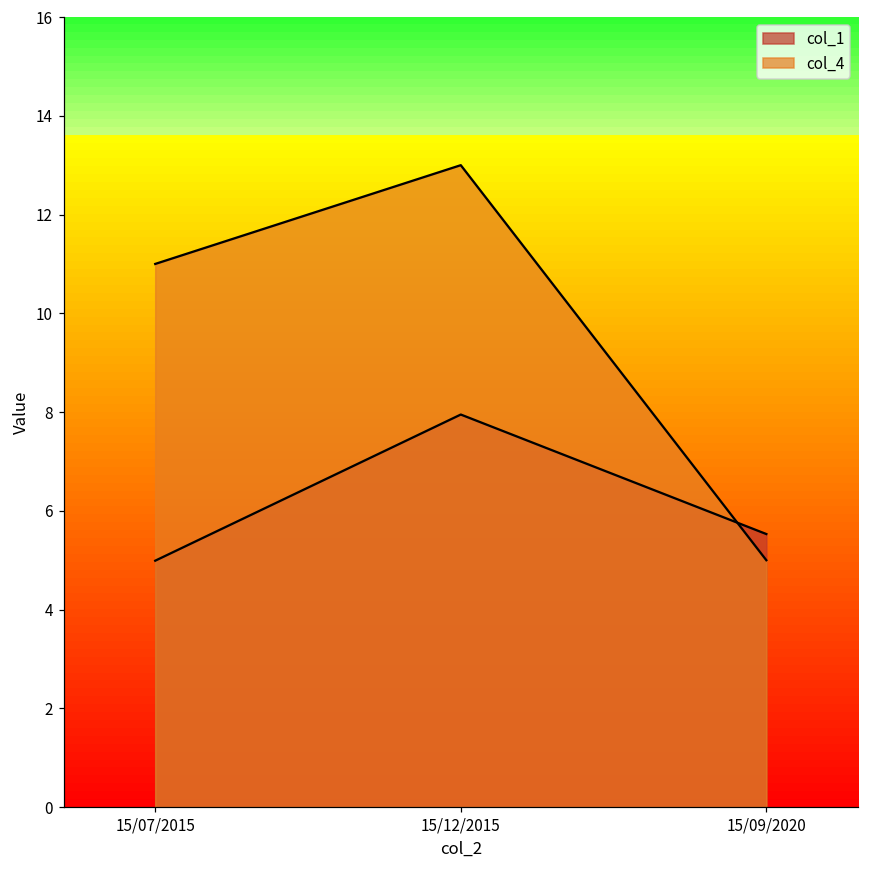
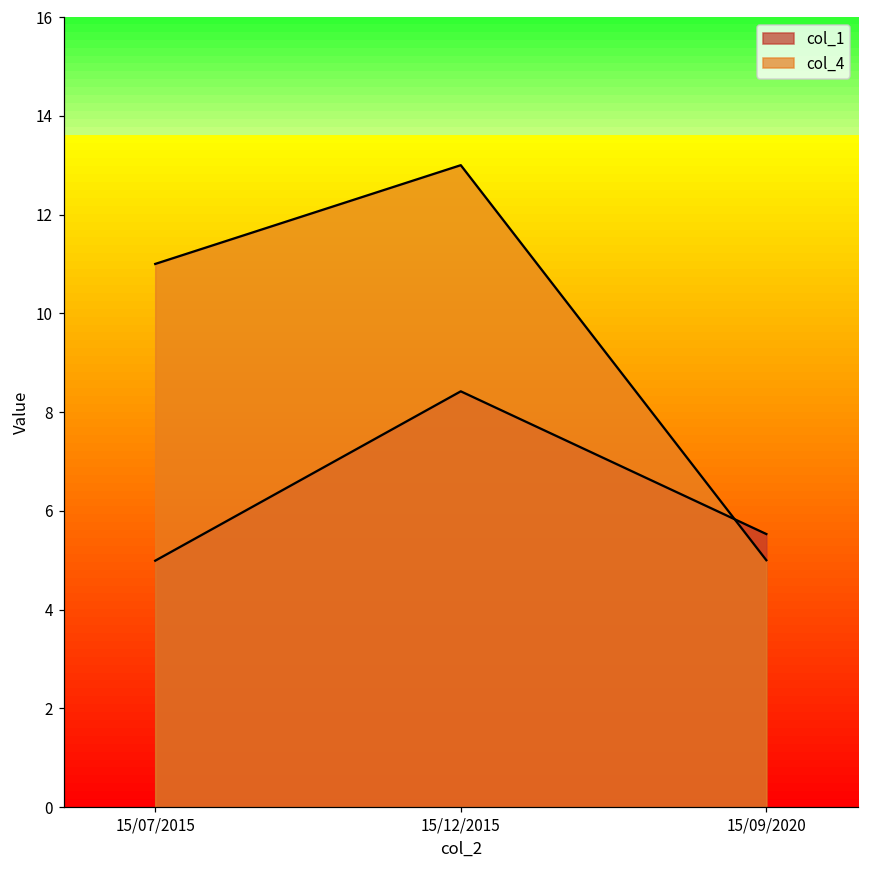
col_1, 15/12/2015: 8.0 -> 8.4
